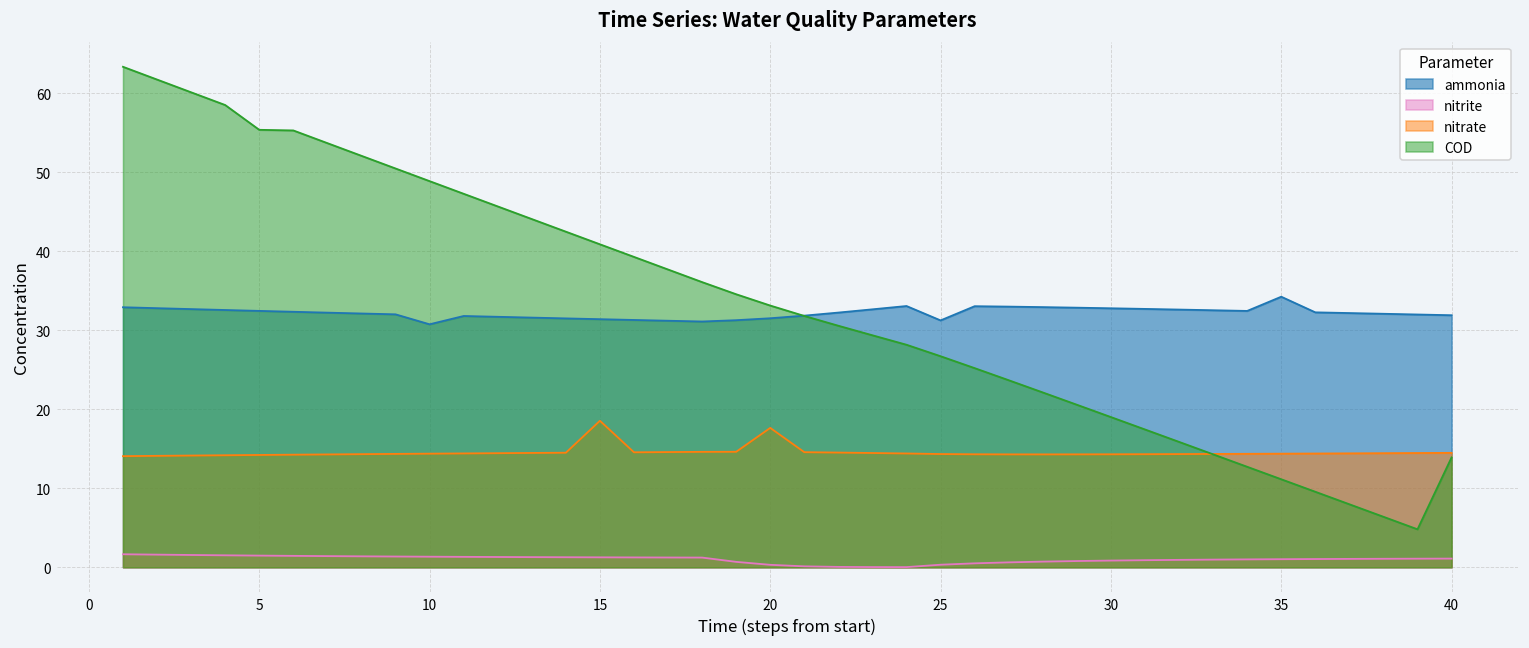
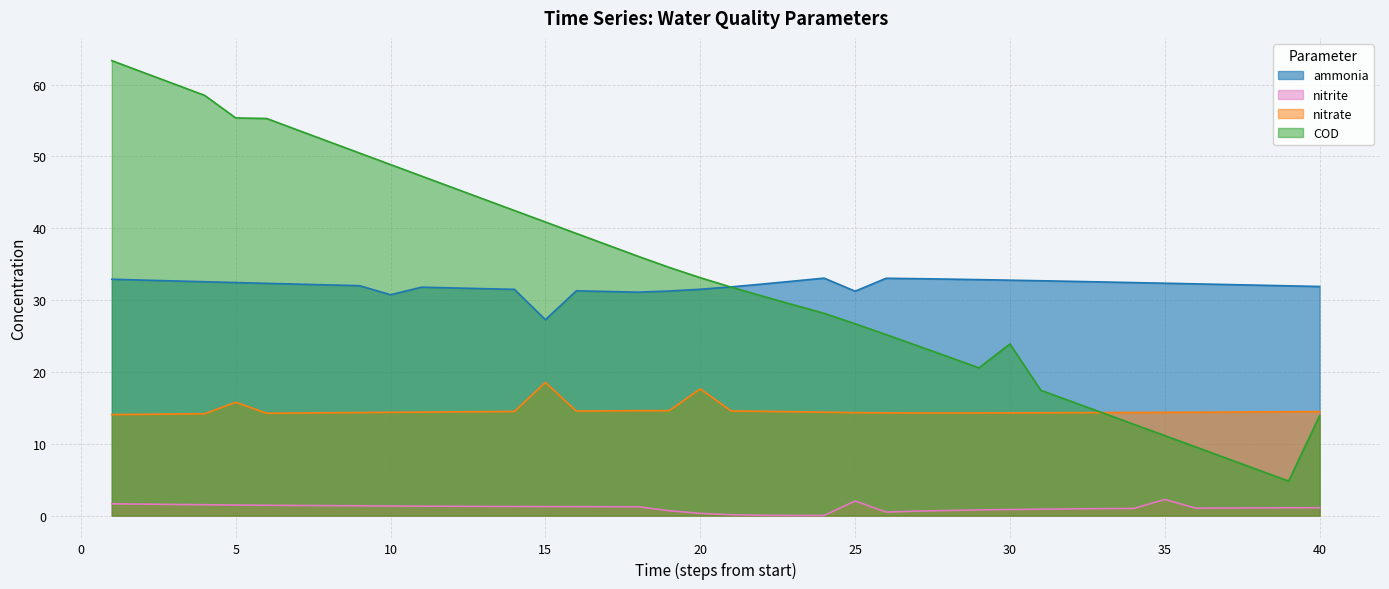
nitrate, 5: 14 -> 16
ammonia, 15: 31 -> 27
nitrite, 25: 0 -> 2
COD, 30: 19 -> 24
ammonia, 35: 34 -> 32
nitrite, 35: 1 -> 2
